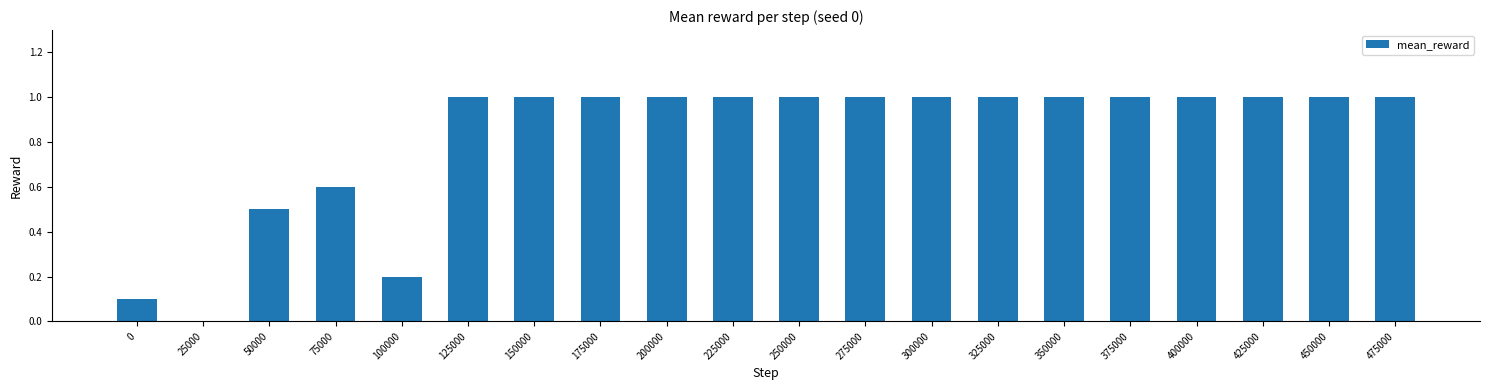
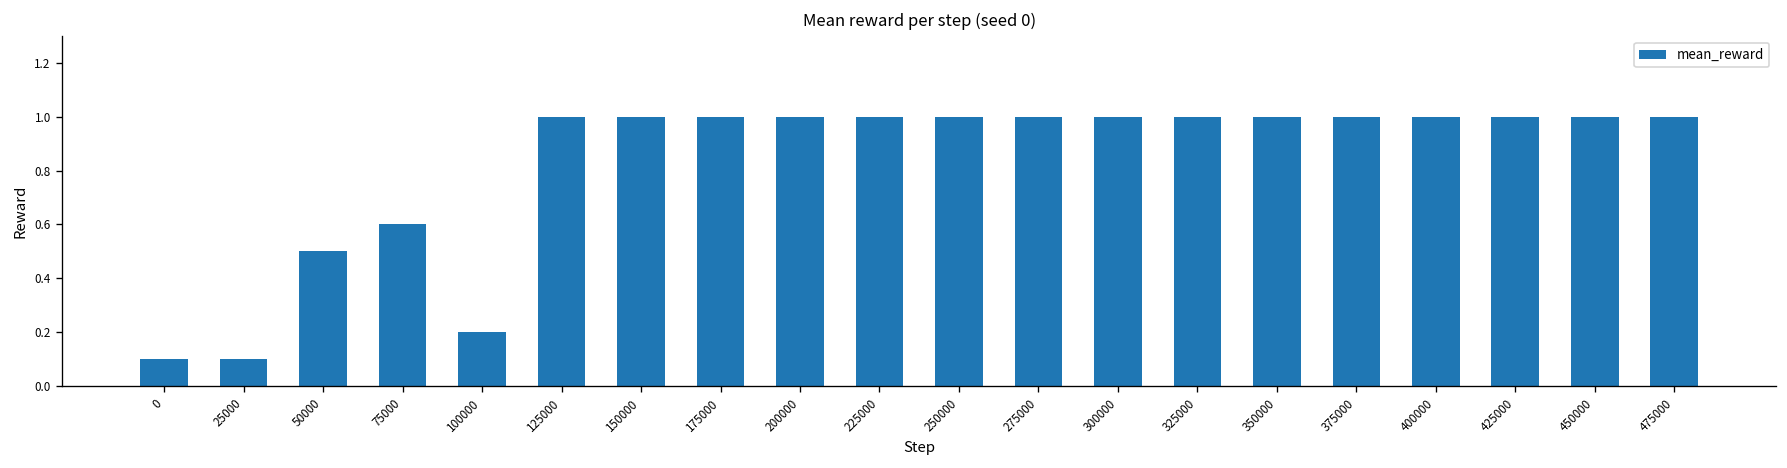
25000: 0.0 -> 0.1
